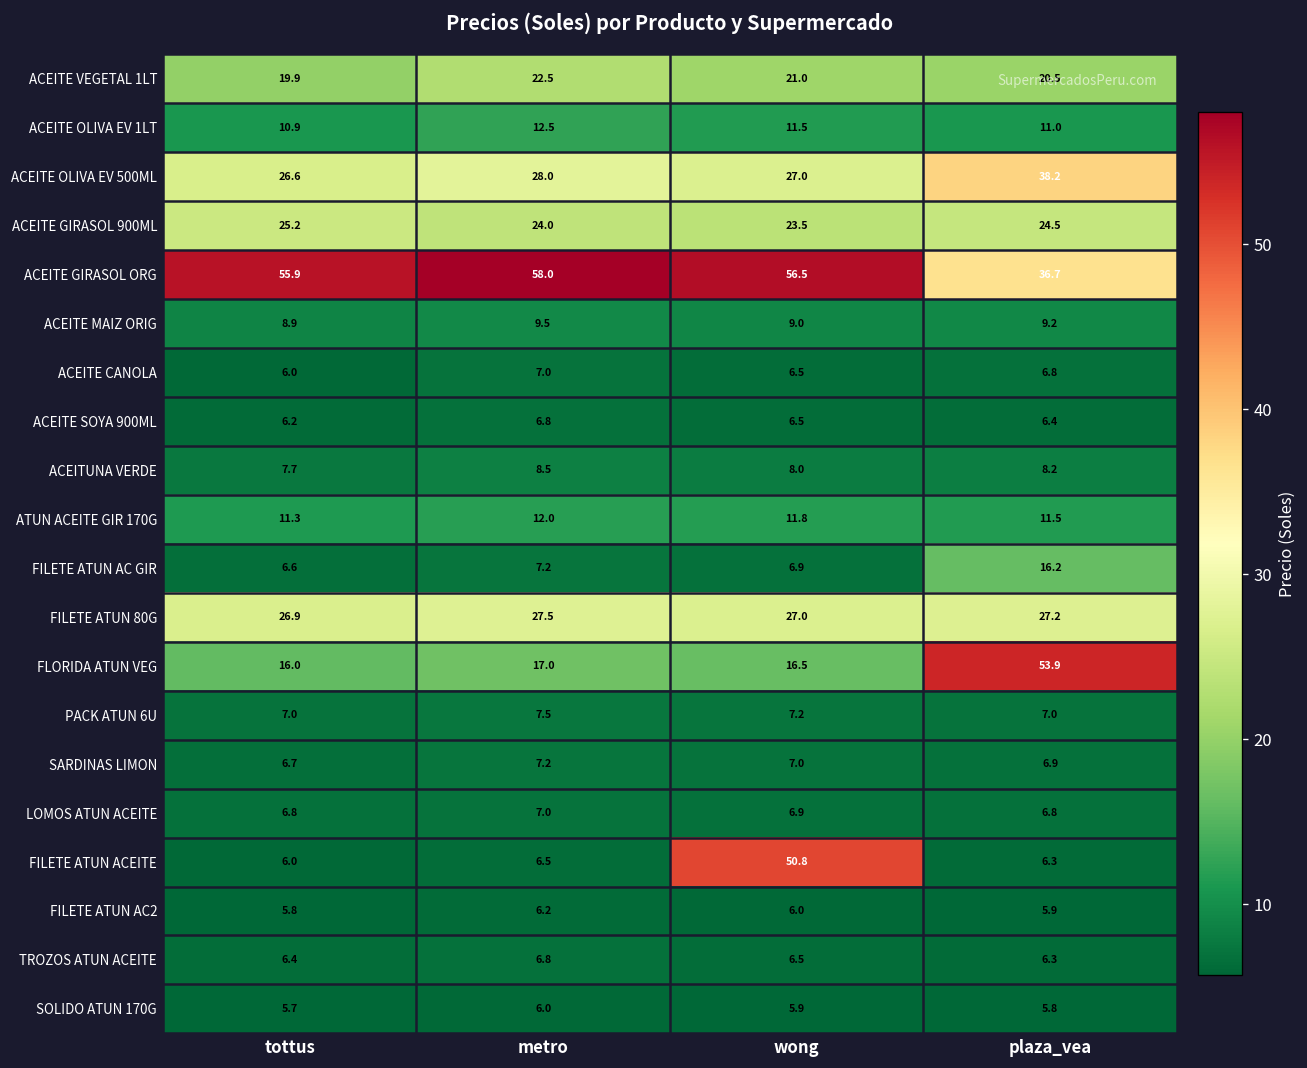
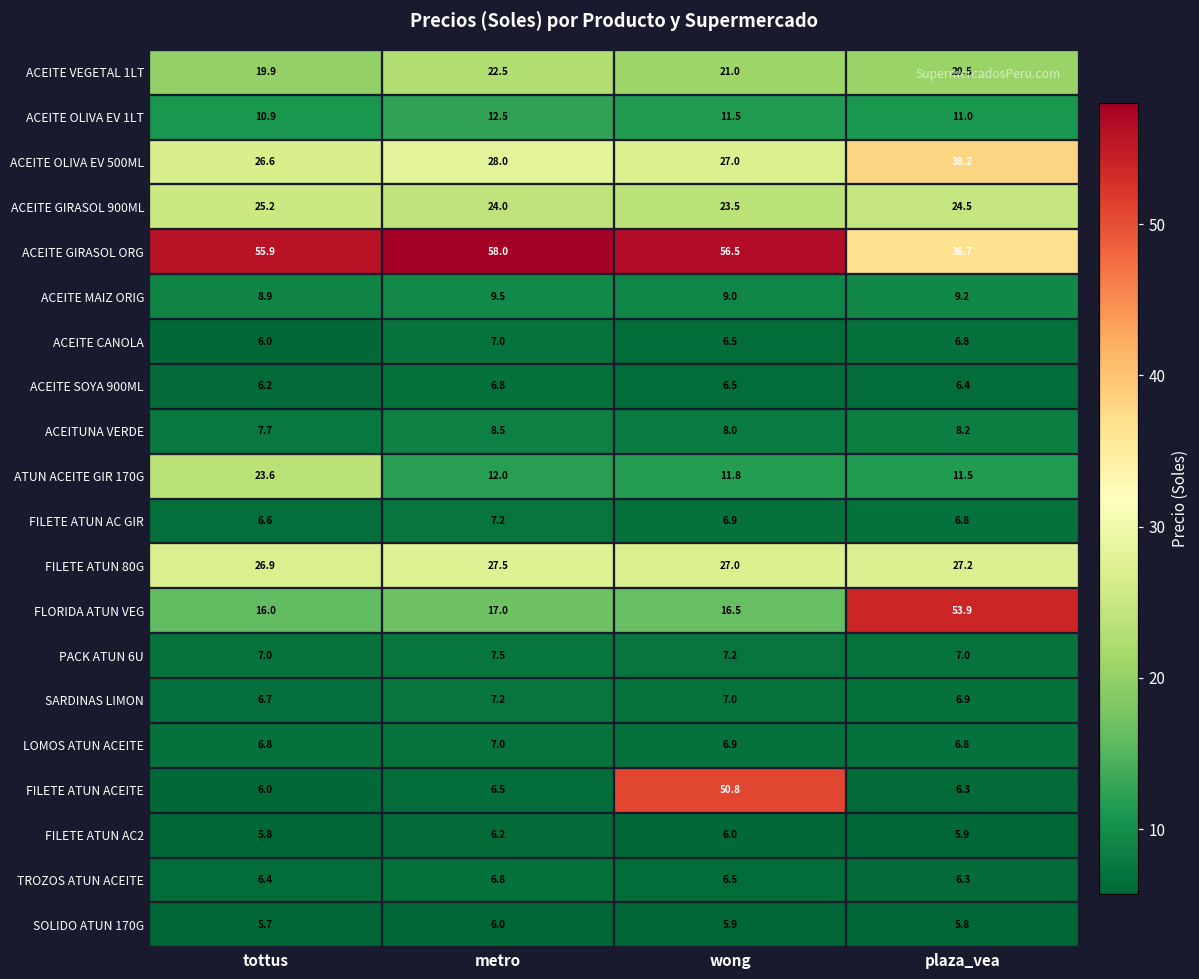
ATUN ACEITE GIR 170G, tottus: 11.3 -> 23.6
FILETE ATUN AC GIR, plaza_vea: 16.2 -> 6.8
